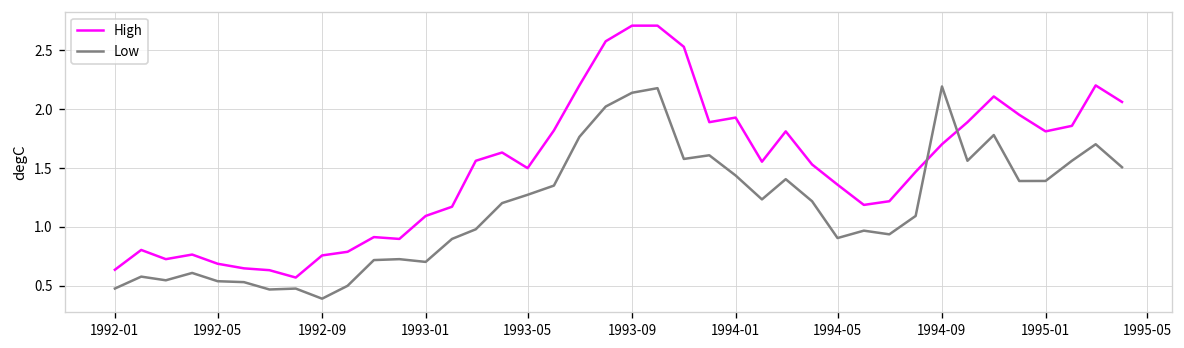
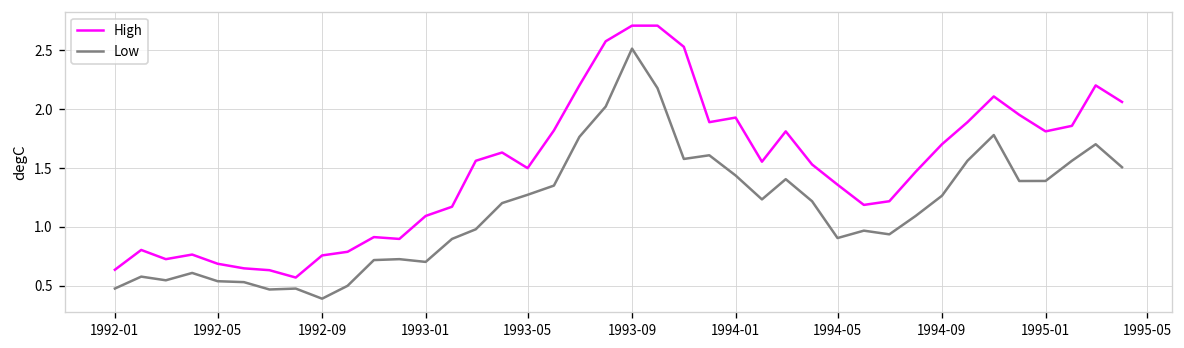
Low, 1993-09: 2.1 -> 2.5
Low, 1994-09: 2.2 -> 1.3
